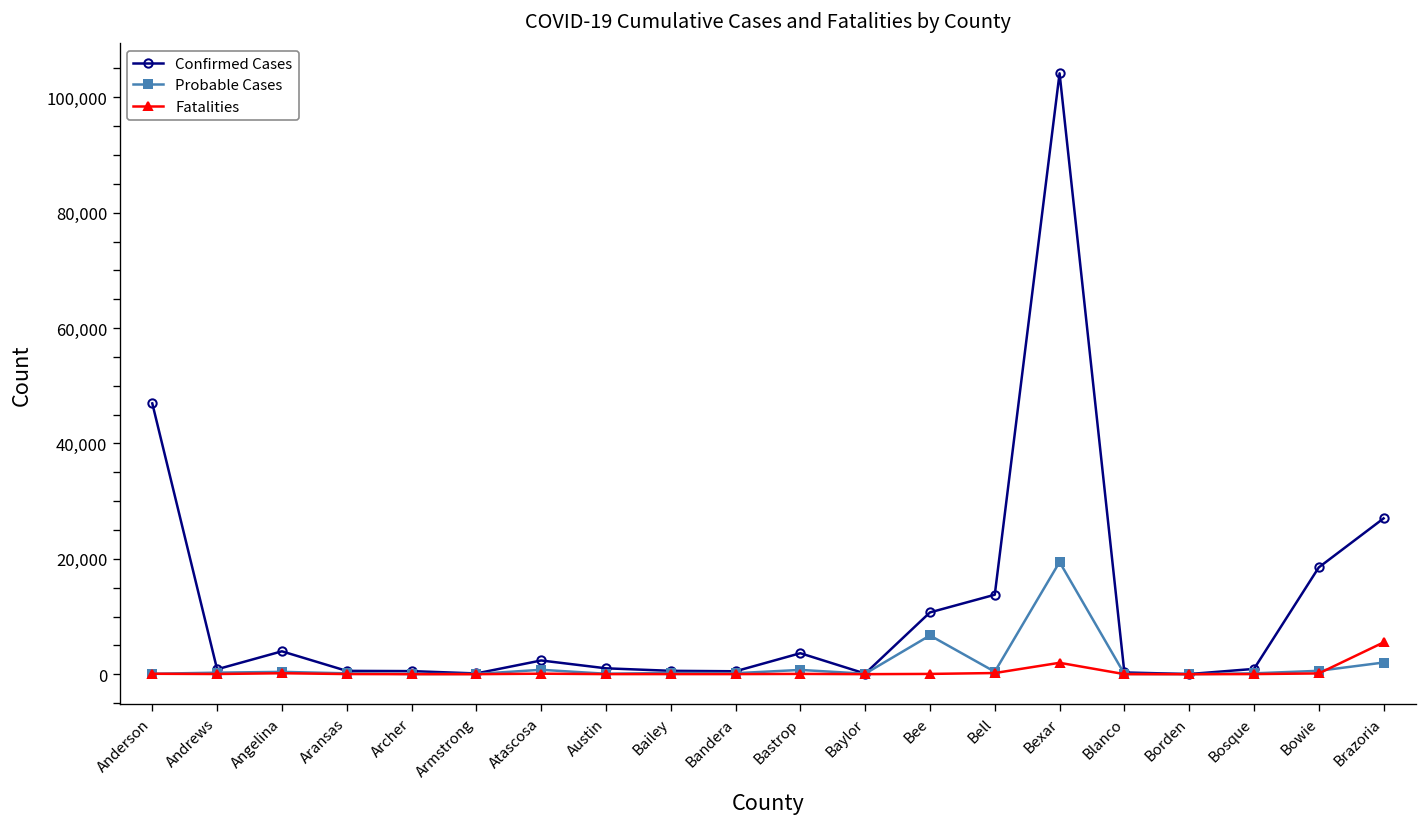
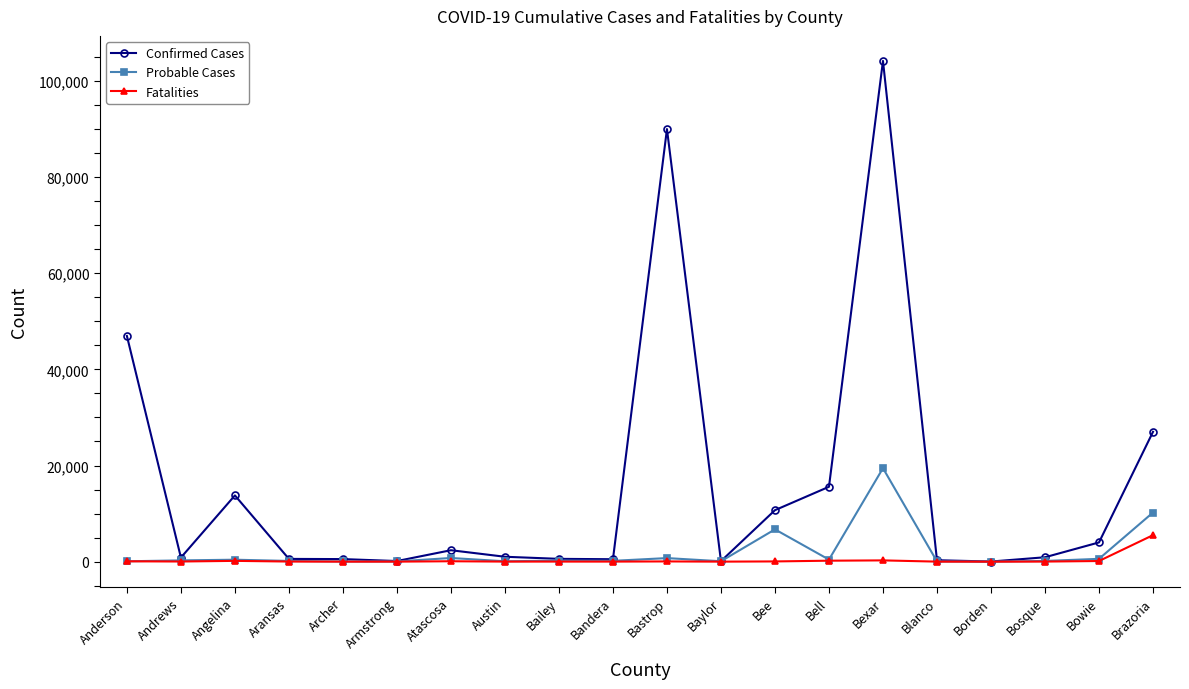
Confirmed Cases, Angelina: 4,000 -> 14,000
Confirmed Cases, Bastrop: 4,000 -> 90,000
Confirmed Cases, Bell: 14,000 -> 16,000
Fatalities, Bexar: 2,000 -> 0
Confirmed Cases, Bowie: 19,000 -> 4,000
Probable Cases, Brazoria: 2,000 -> 10,000
